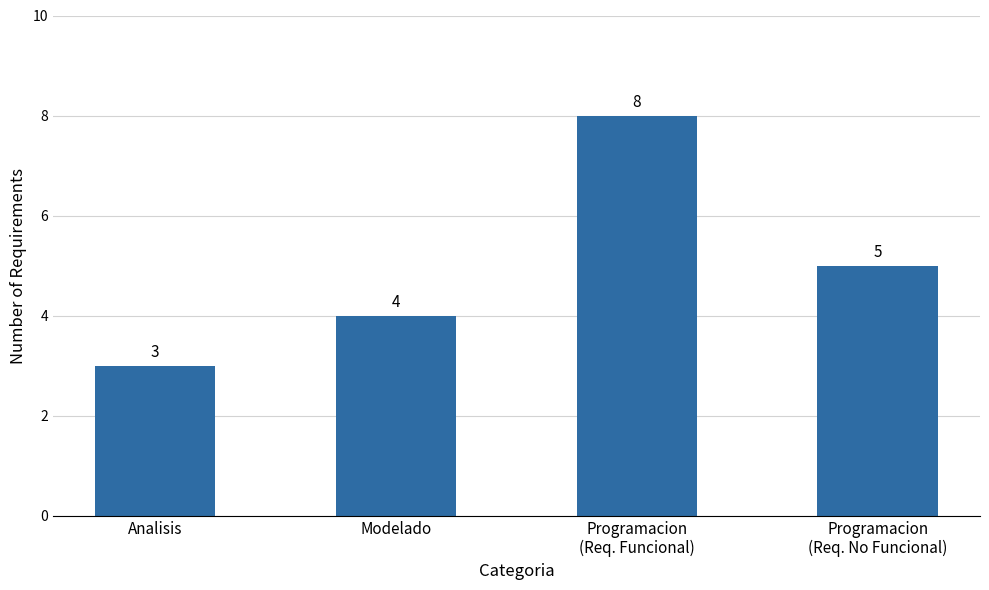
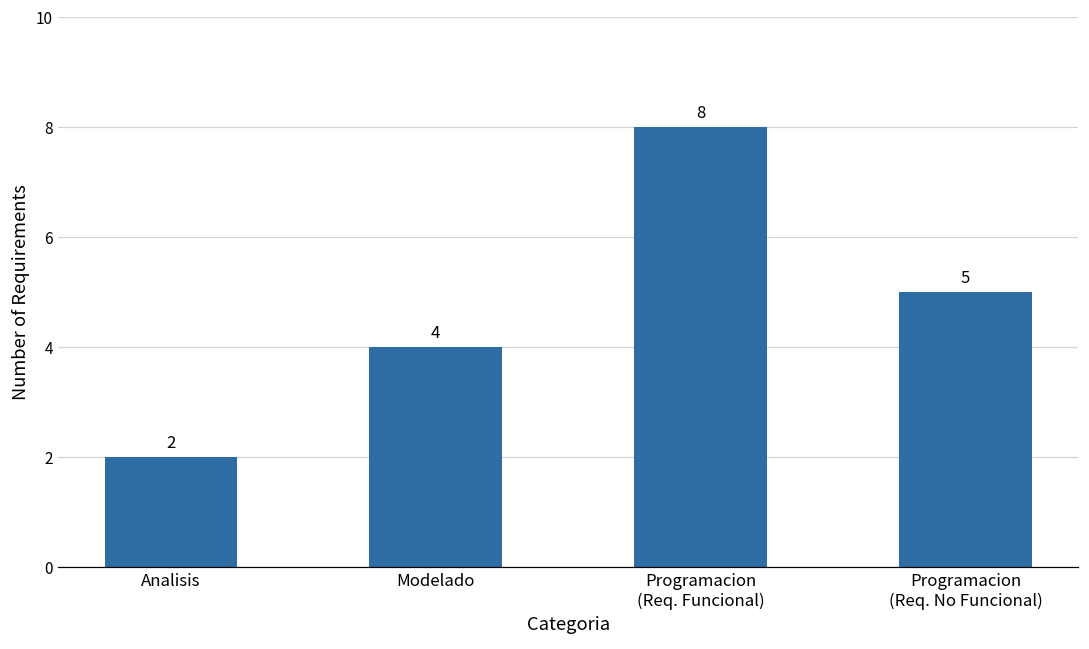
Analisis: 3 -> 2
